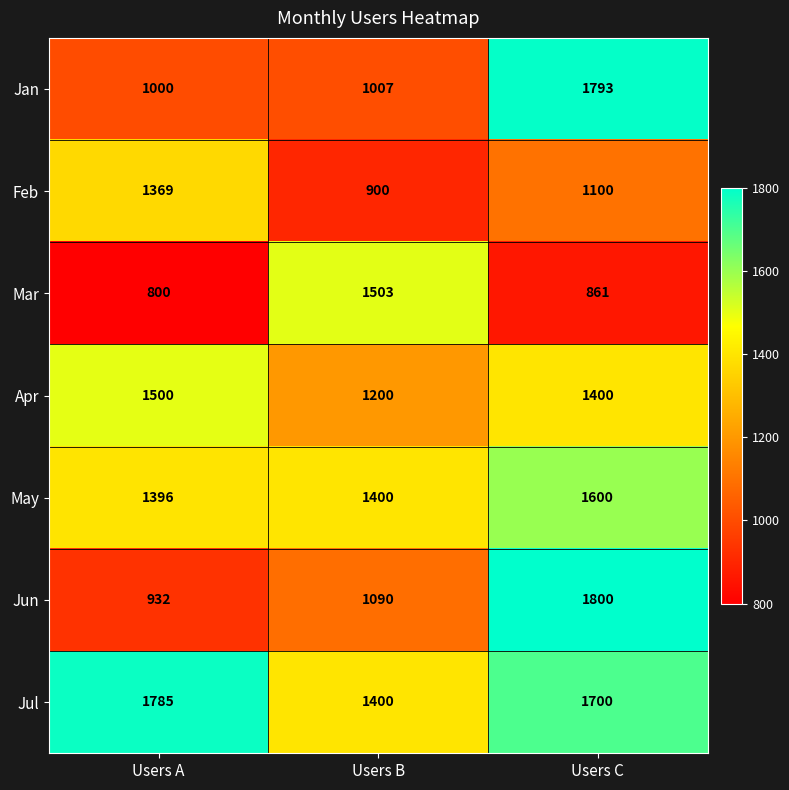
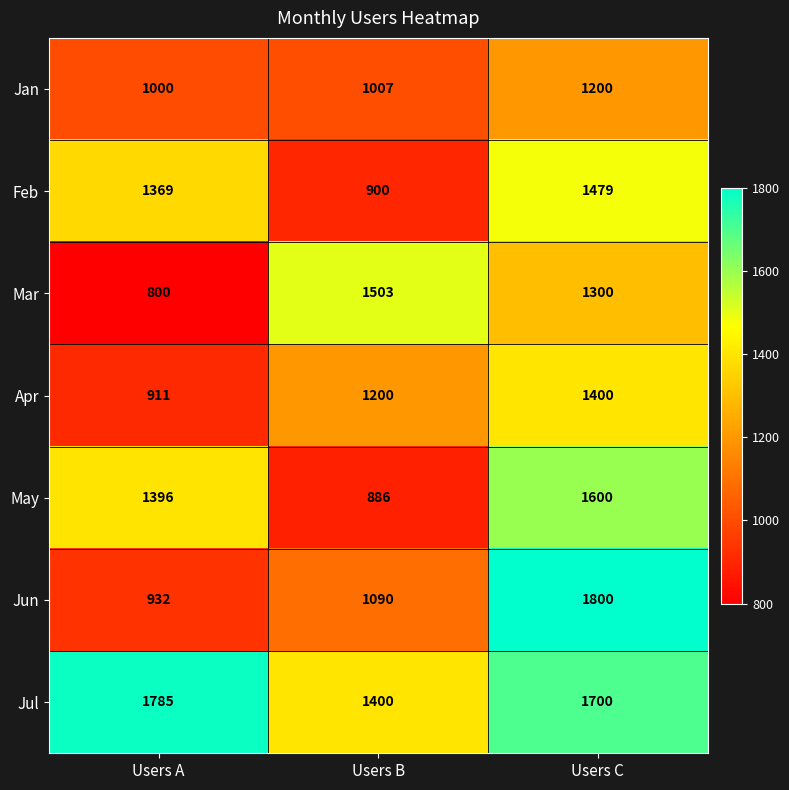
Jan, Users C: 1793 -> 1200
Feb, Users C: 1100 -> 1479
Mar, Users C: 861 -> 1300
Apr, Users A: 1500 -> 911
May, Users B: 1400 -> 886
